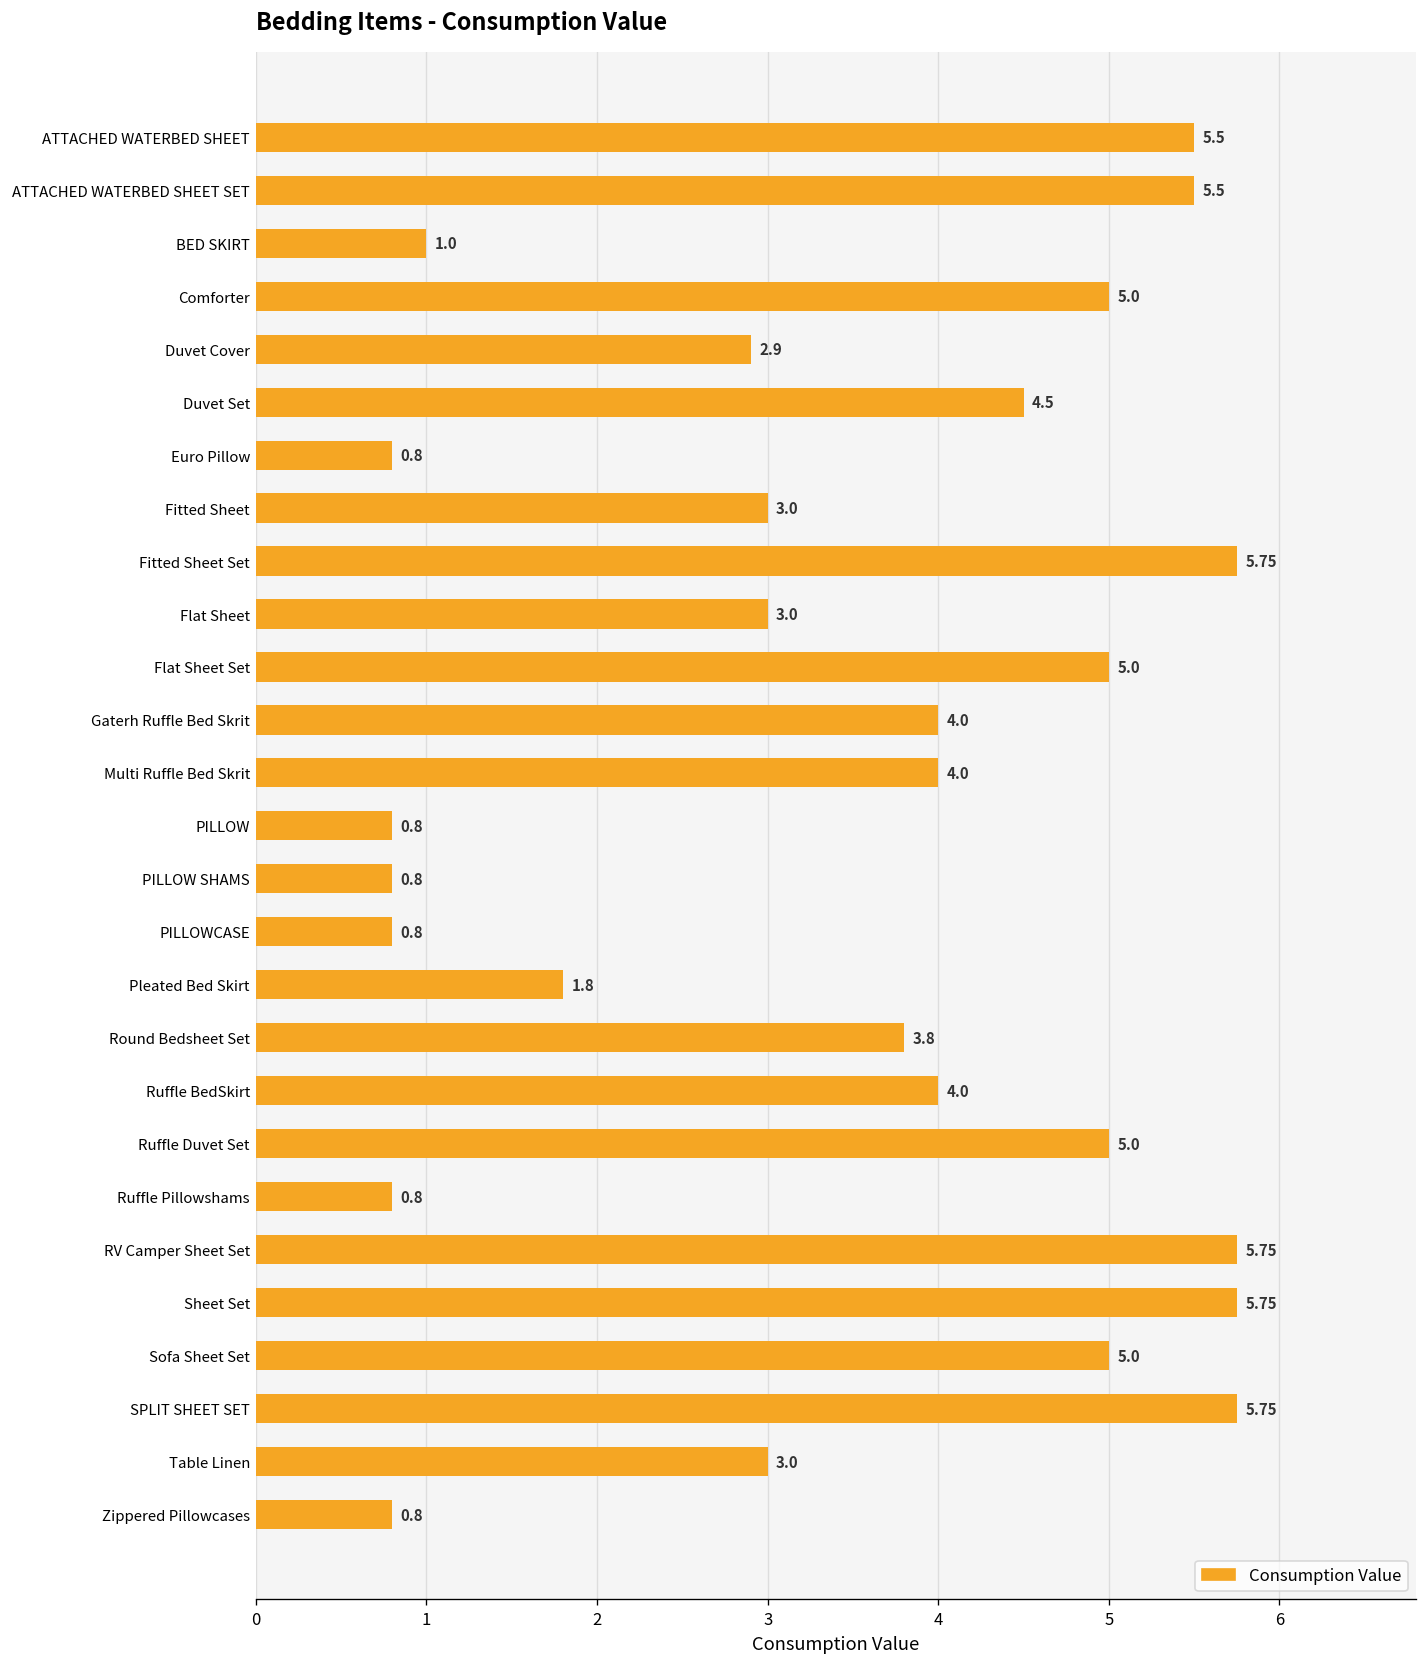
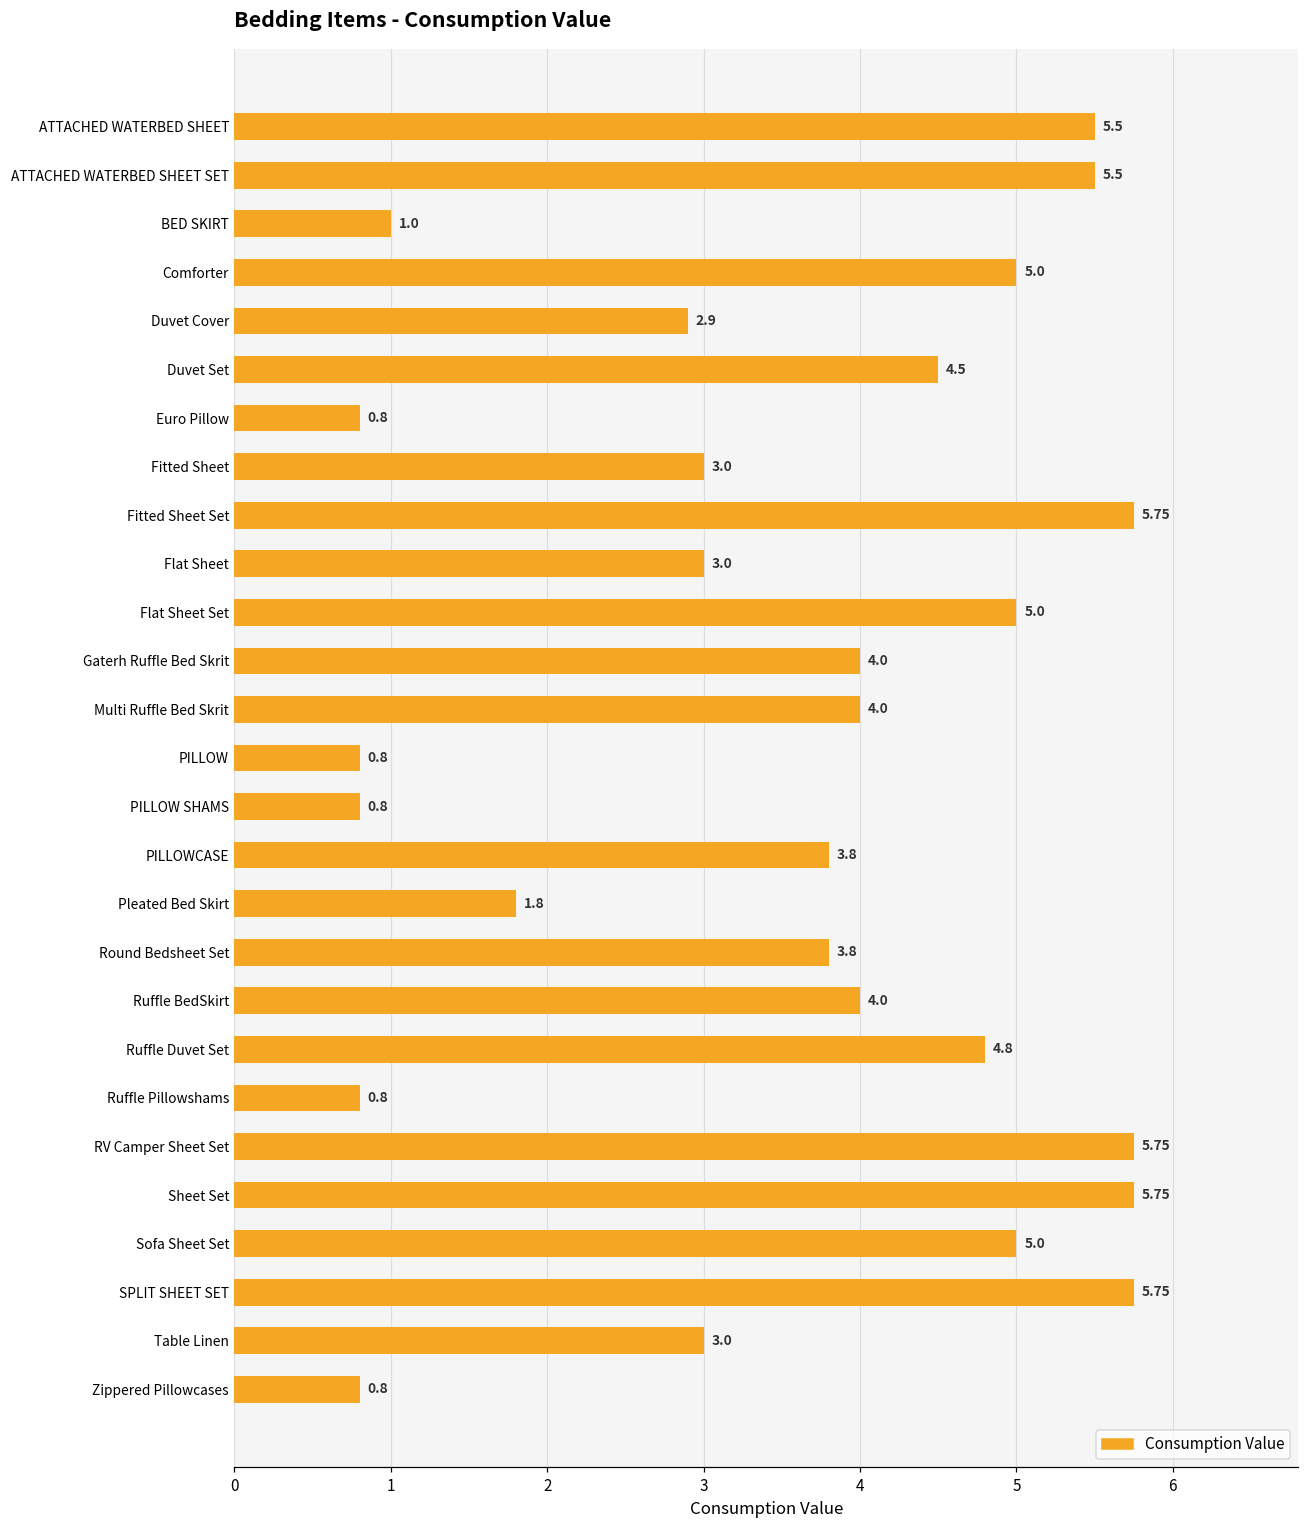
PILLOWCASE: 0.8 -> 3.8
Ruffle Duvet Set: 5.0 -> 4.8
